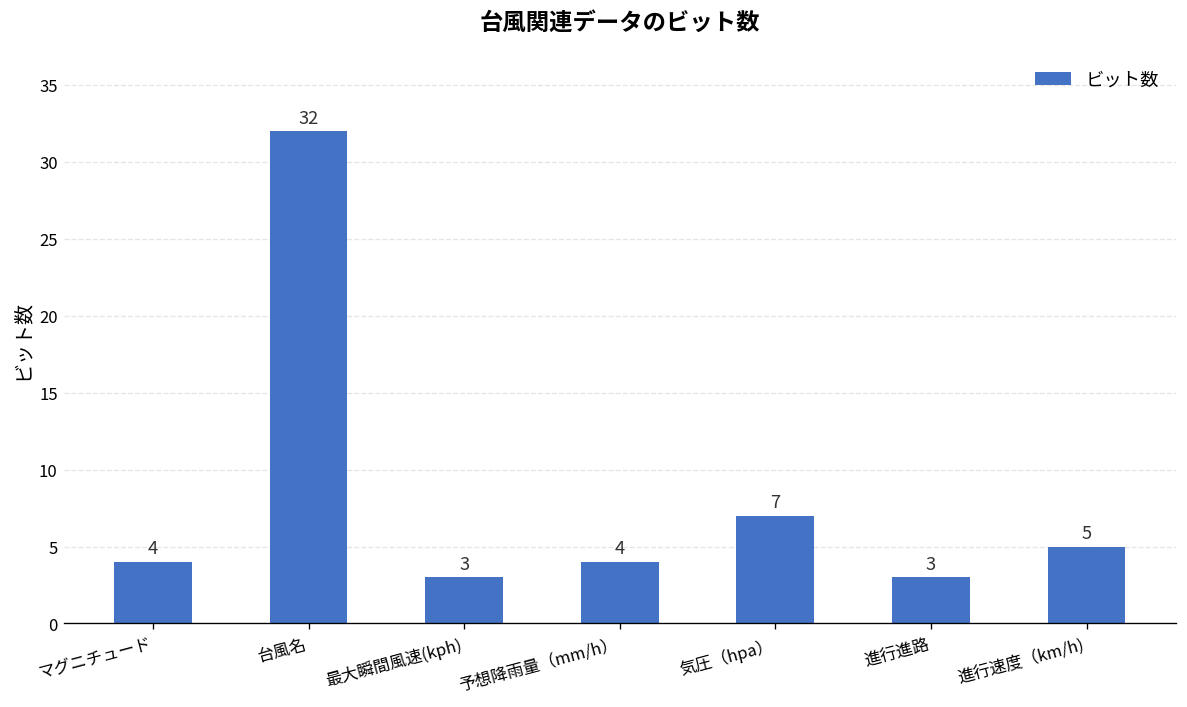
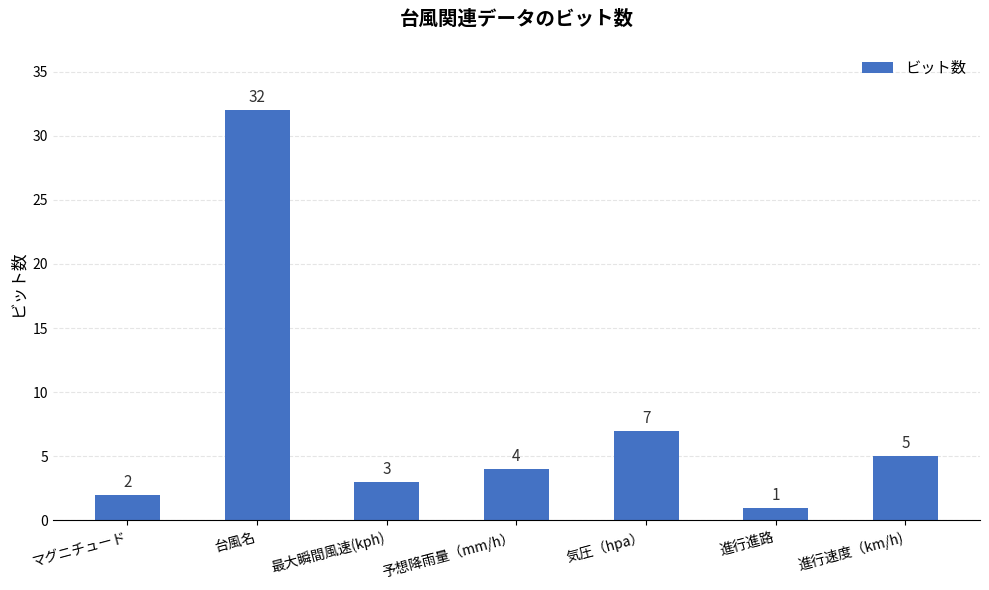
マグニチュード: 4 -> 2
進行進路: 3 -> 1
